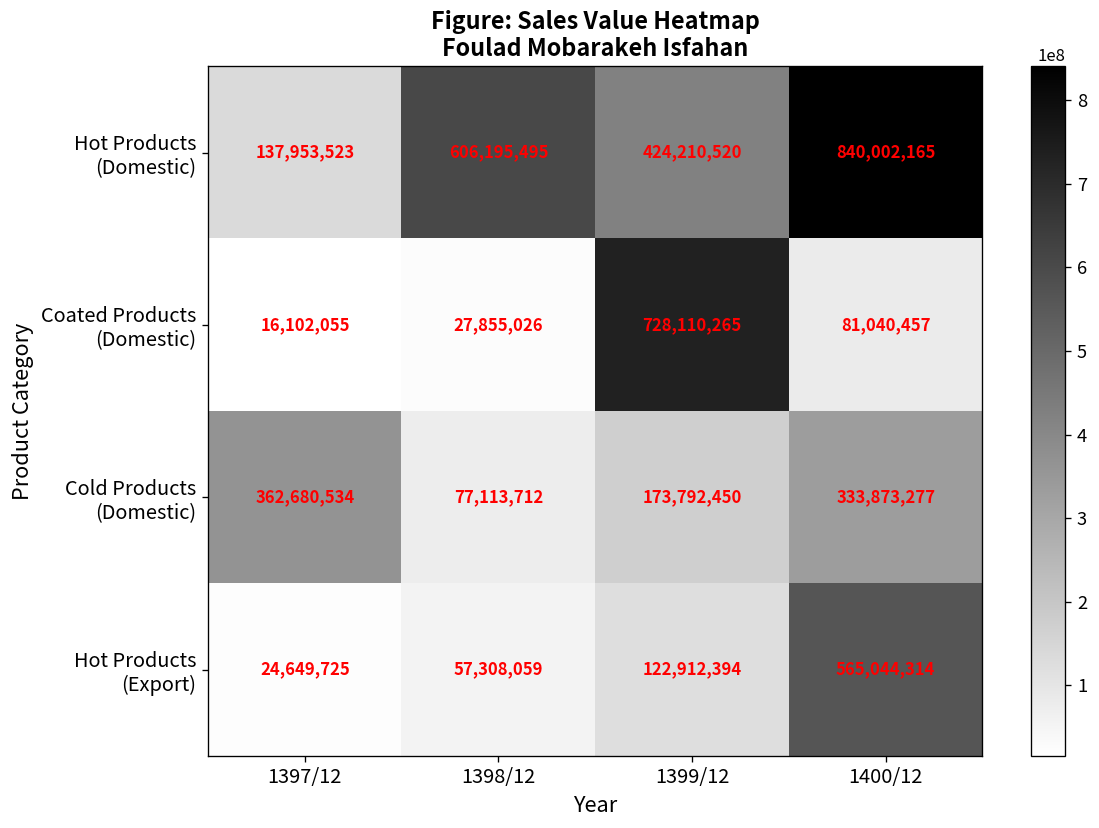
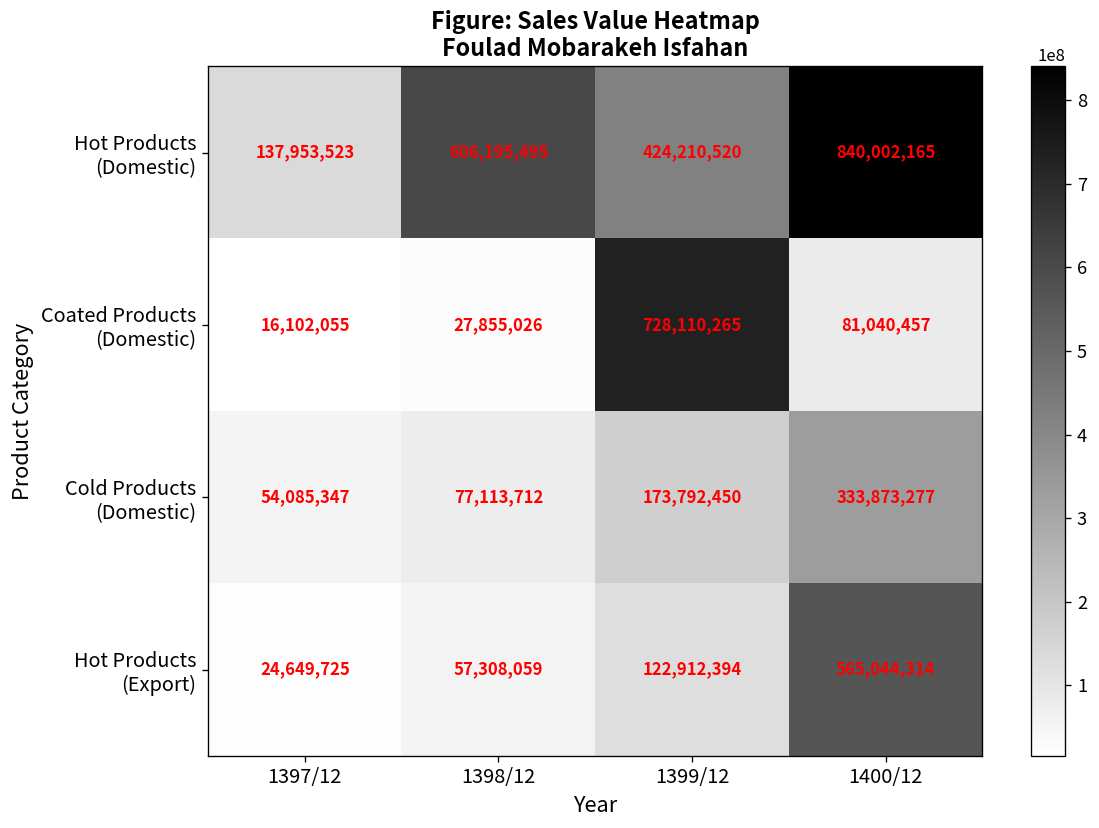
Cold Products (Domestic), 1397/12: 362,680,534 -> 54,085,347
